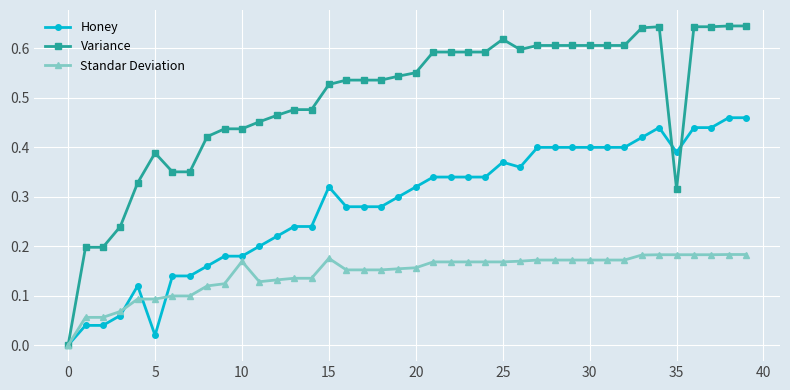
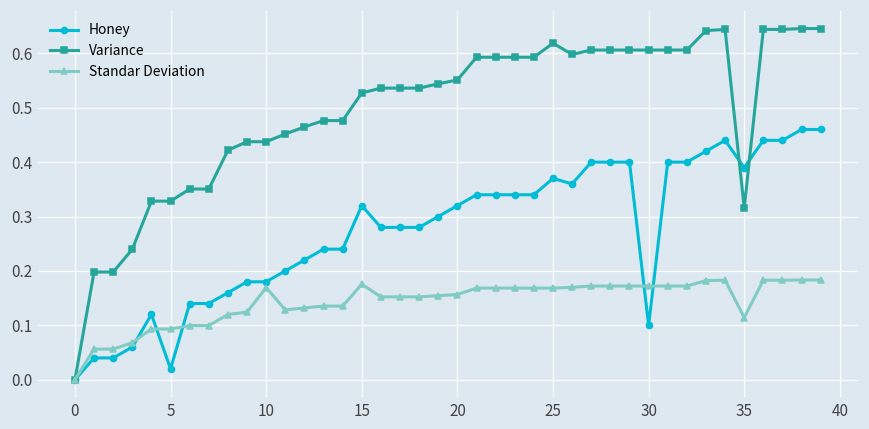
Variance, 5: 0.39 -> 0.33
Honey, 30: 0.4 -> 0.1
Standar Deviation, 35: 0.18 -> 0.11
